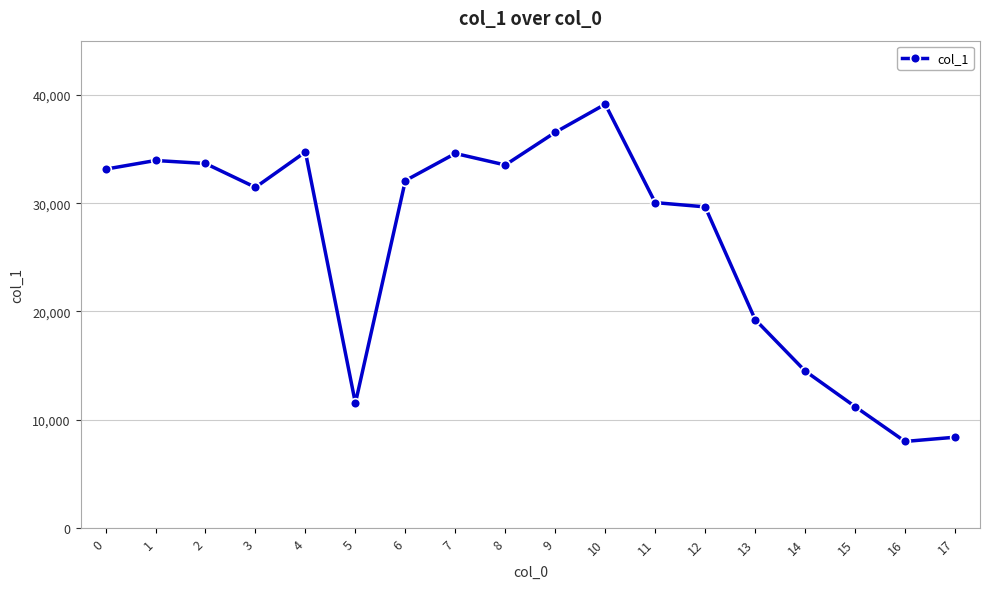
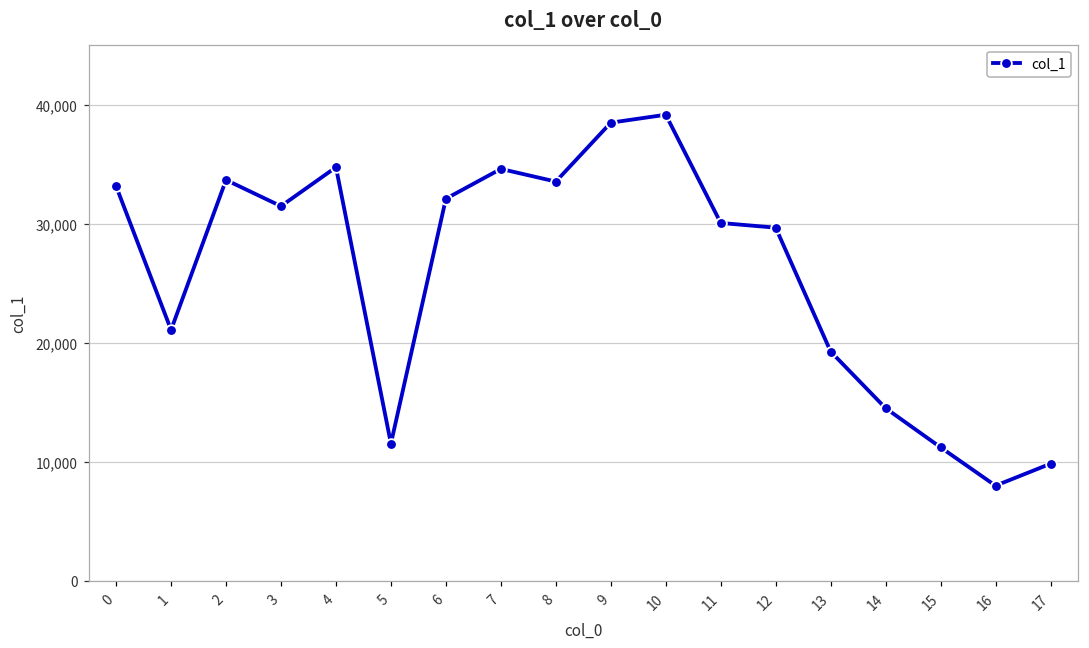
1: 33,900 -> 21,100
9: 36,500 -> 38,500
17: 8,400 -> 9,800
